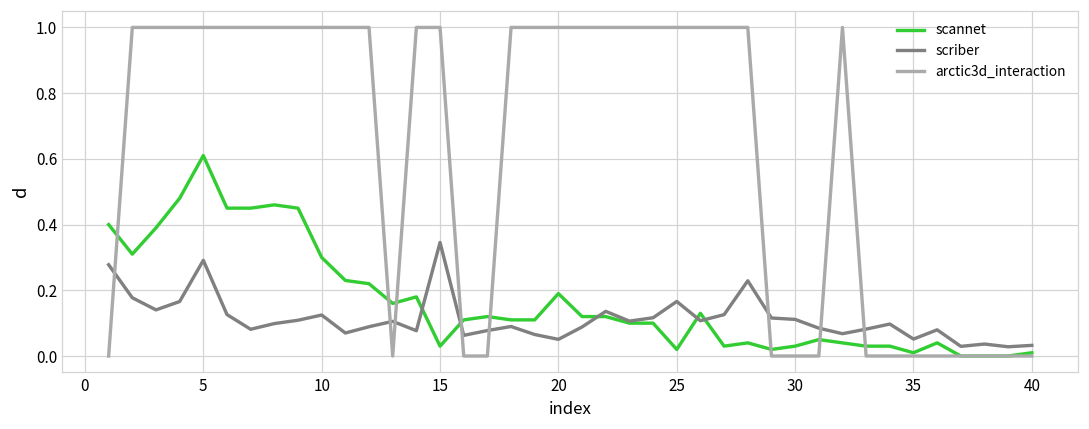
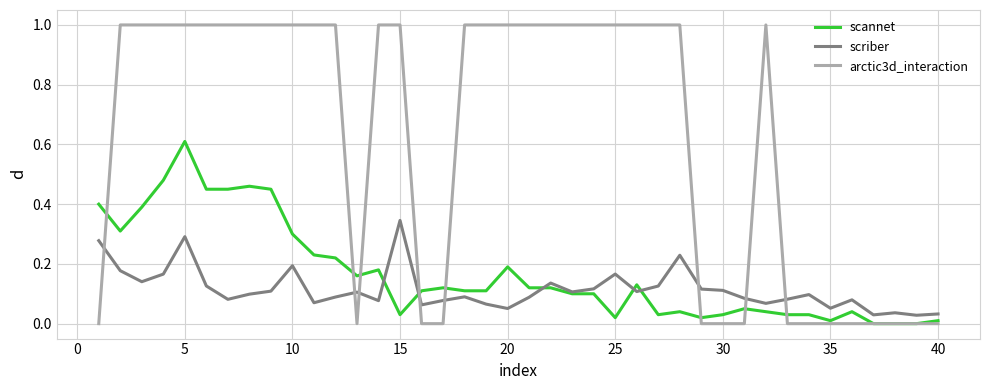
scriber, 10: 0.12 -> 0.19
